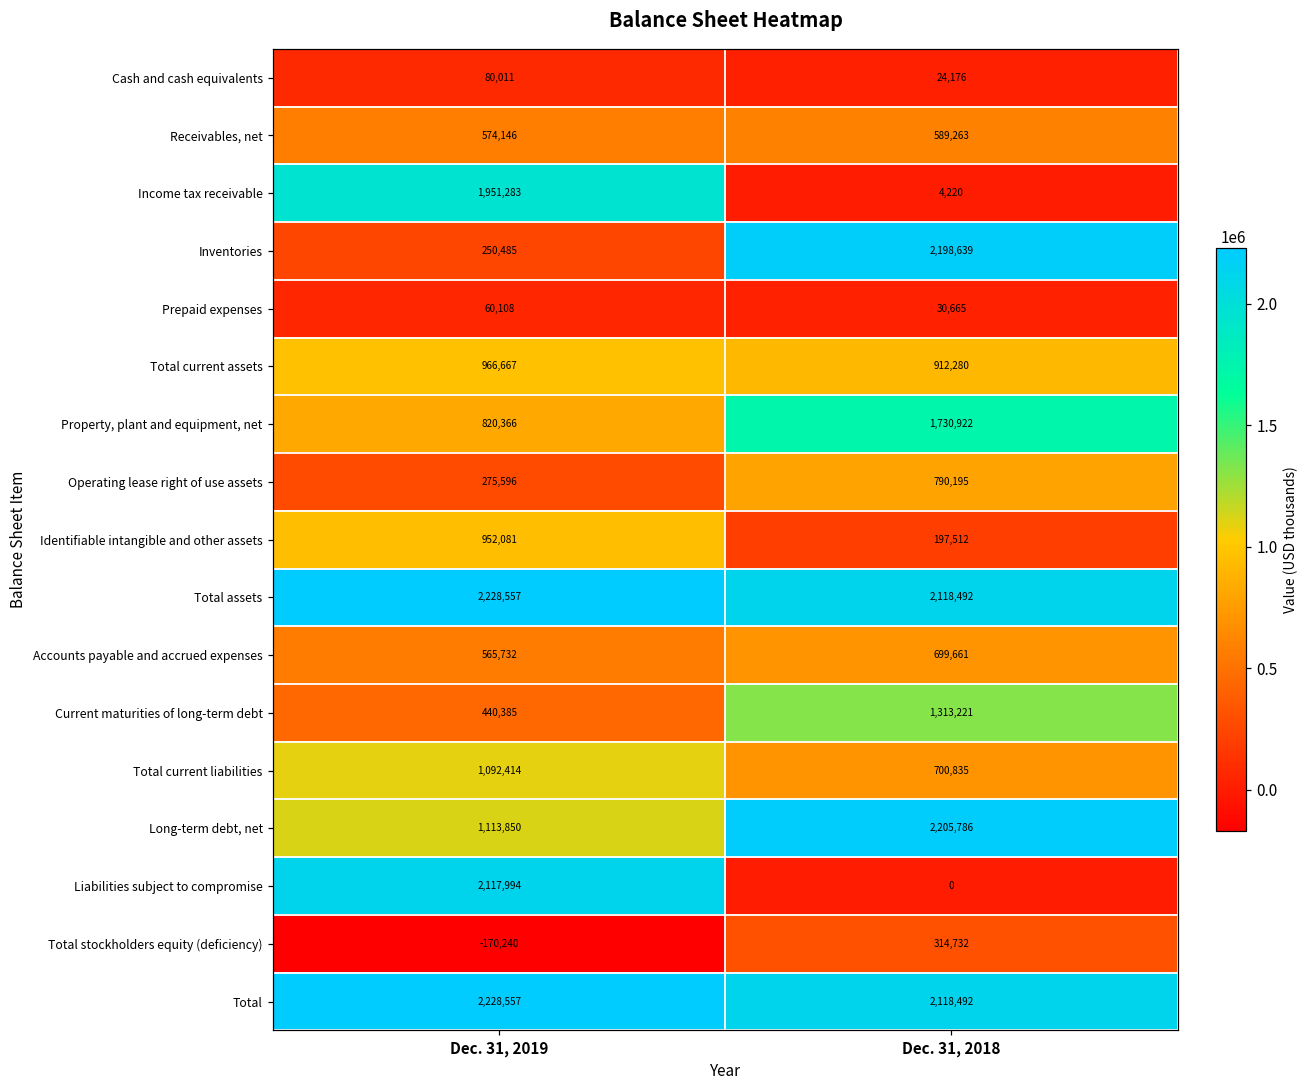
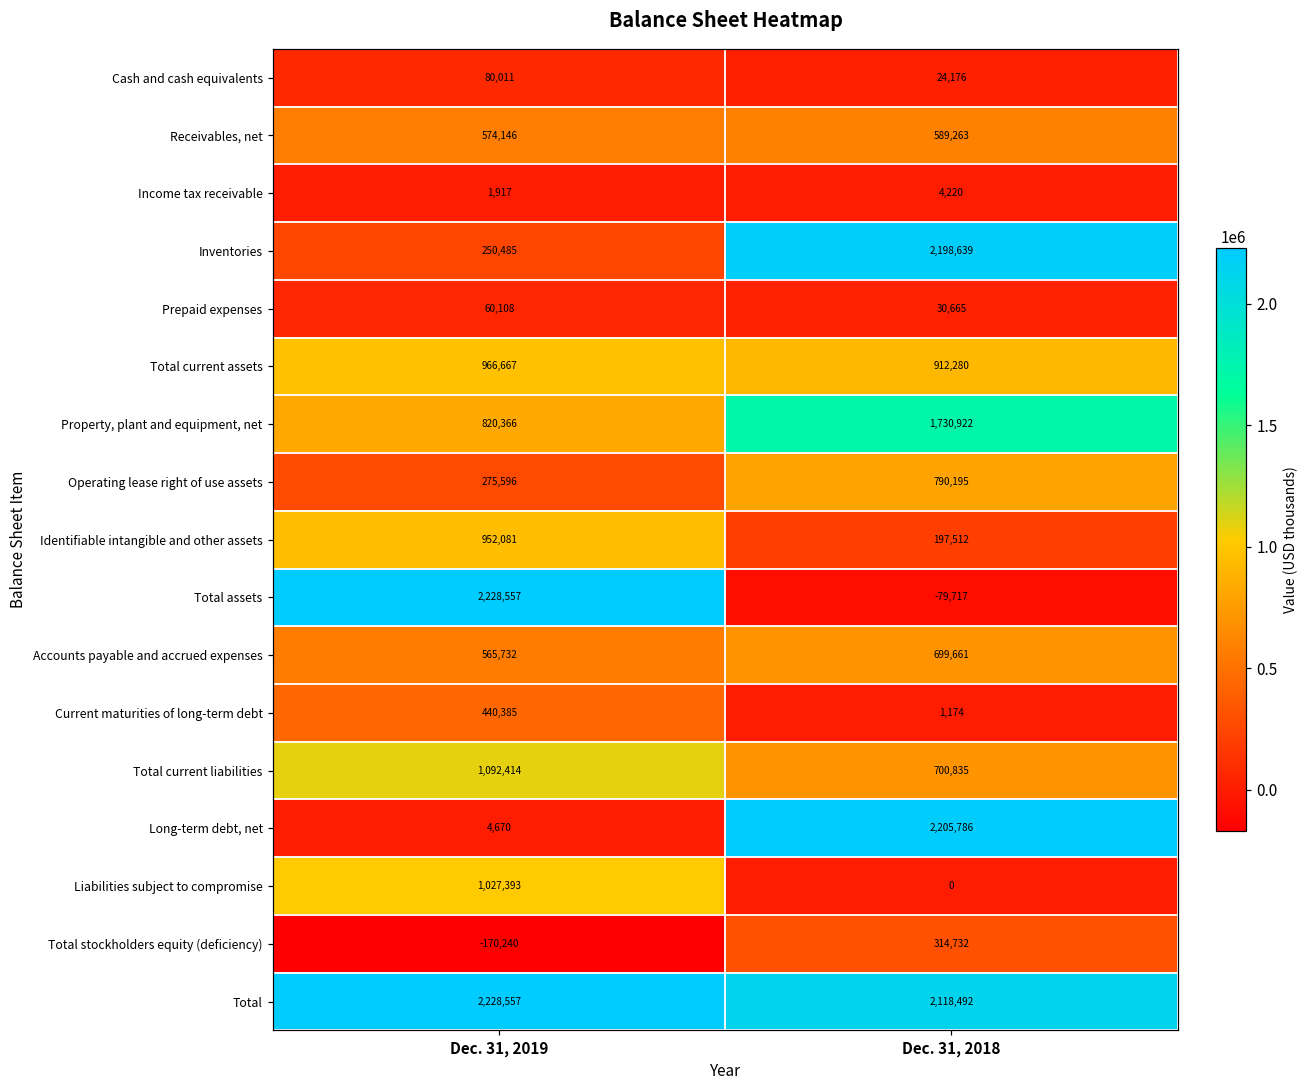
Income tax receivable, Dec. 31, 2019: 1,951,283 -> 1,917
Total assets, Dec. 31, 2018: 2,118,492 -> -79,717
Current maturities of long-term debt, Dec. 31, 2018: 1,313,221 -> 1,174
Long-term debt, net, Dec. 31, 2019: 1,113,850 -> 4,670
Liabilities subject to compromise, Dec. 31, 2019: 2,117,994 -> 1,027,393
